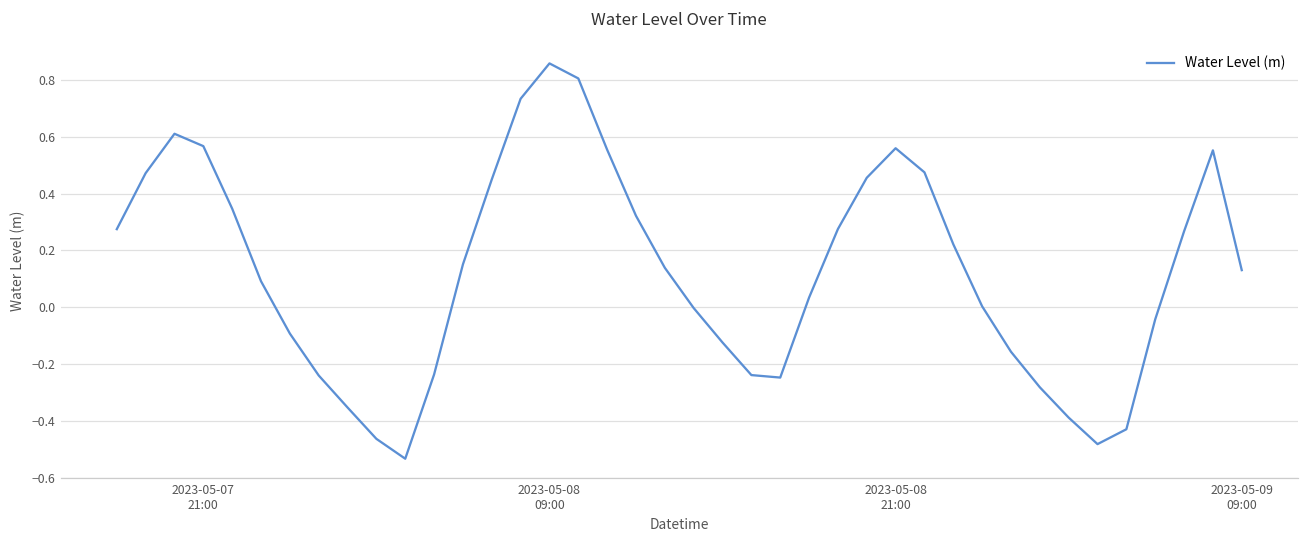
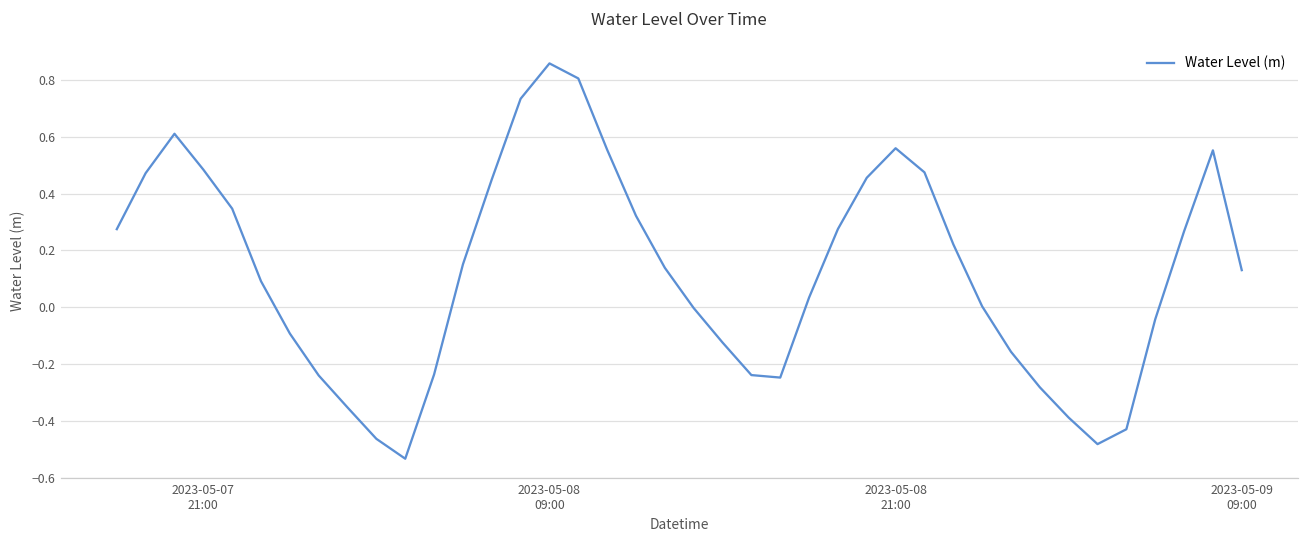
2023-05-07 21:00: 0.57 -> 0.48
